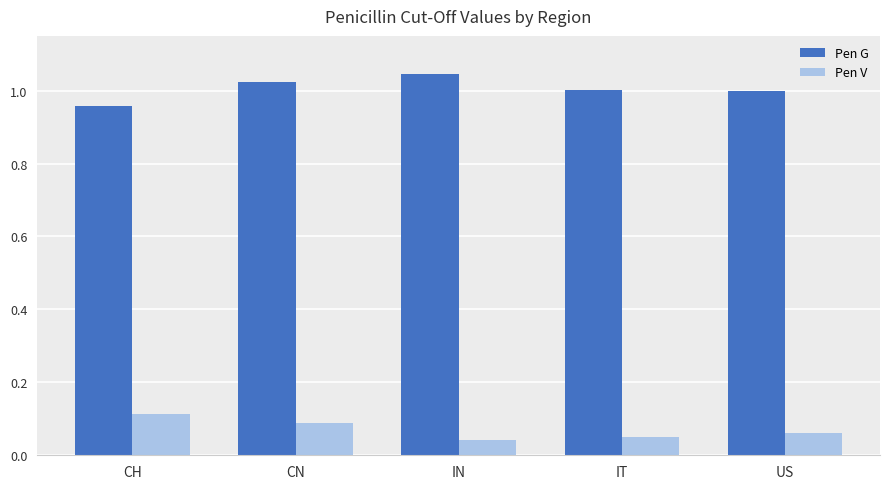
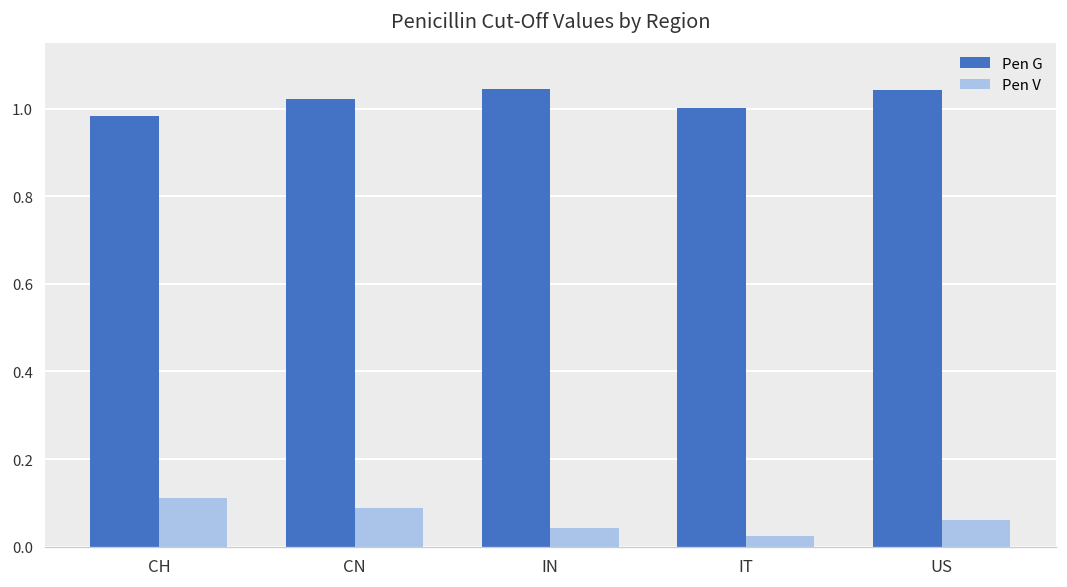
Pen G, CH: 0.96 -> 0.98
Pen V, IT: 0.05 -> 0.02
Pen G, US: 1.00 -> 1.04
